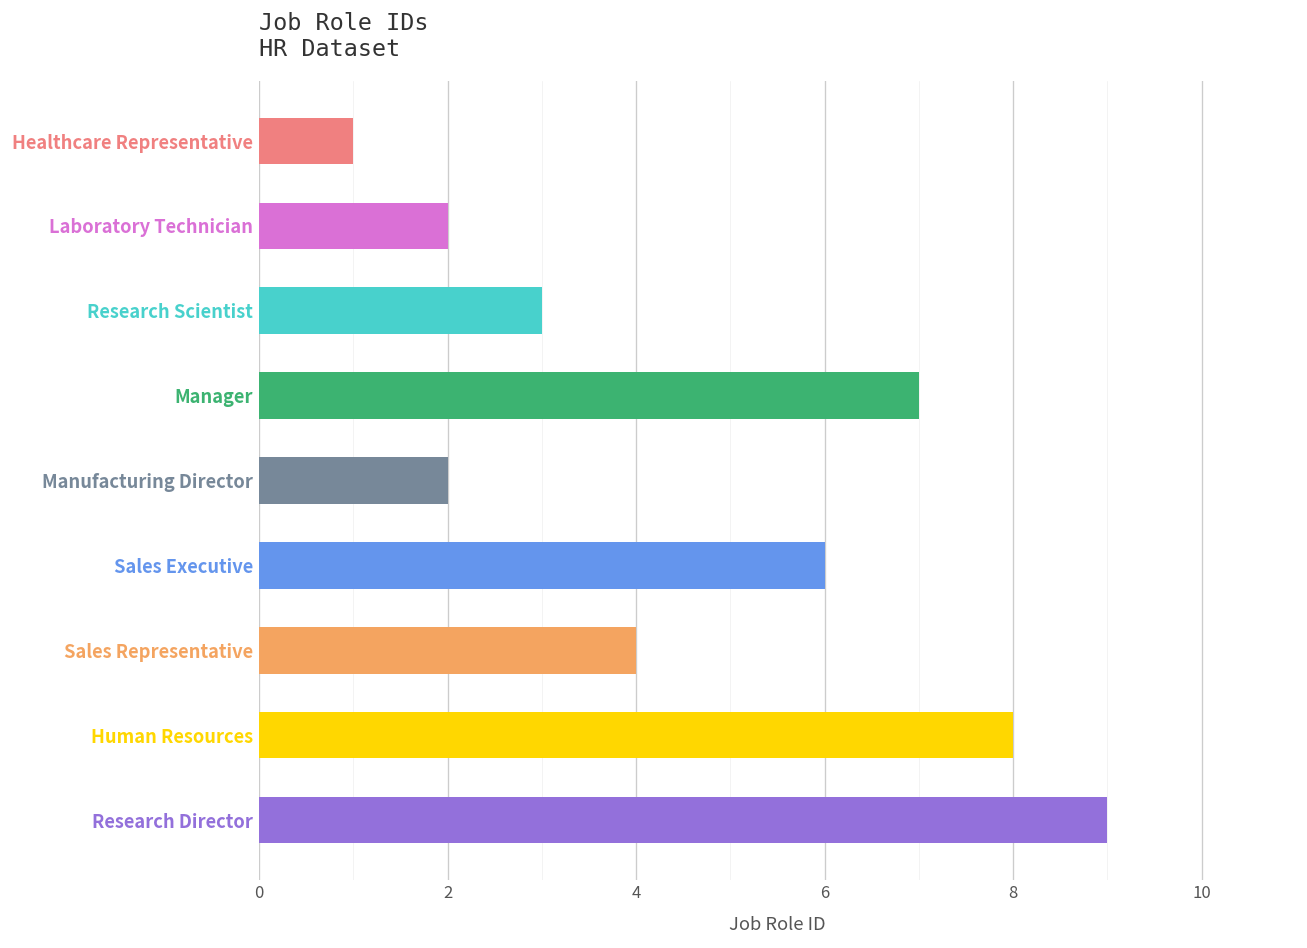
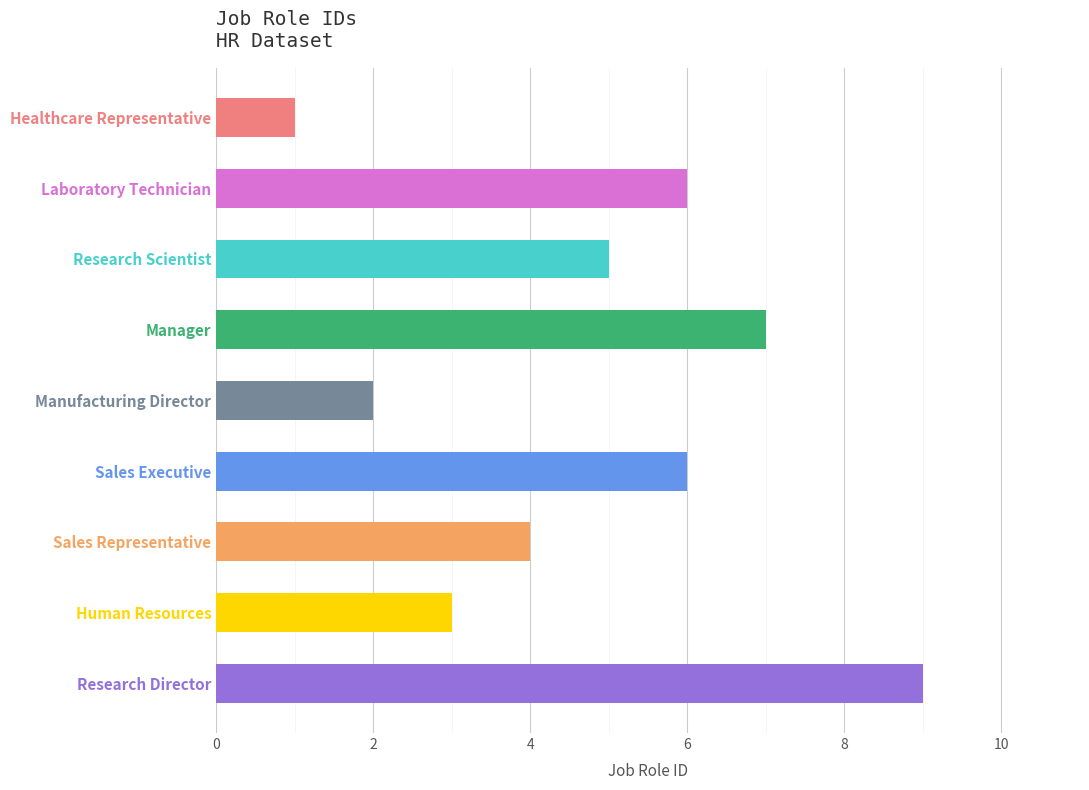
Laboratory Technician: 2 -> 6
Research Scientist: 3 -> 5
Human Resources: 8 -> 3
